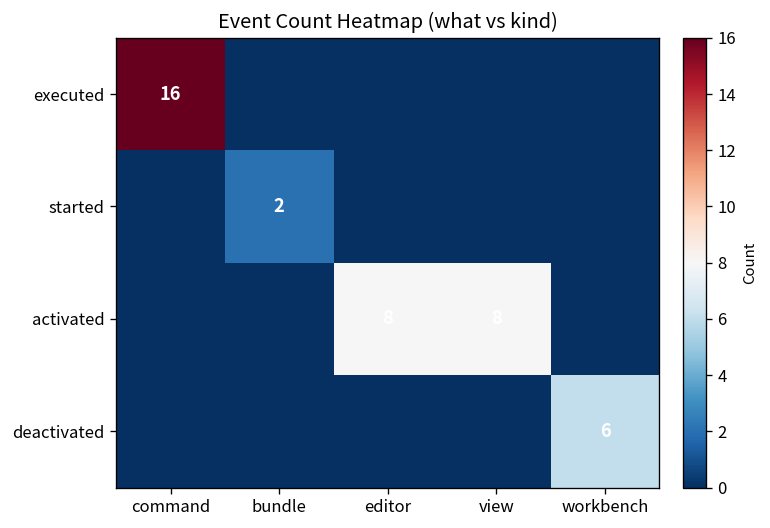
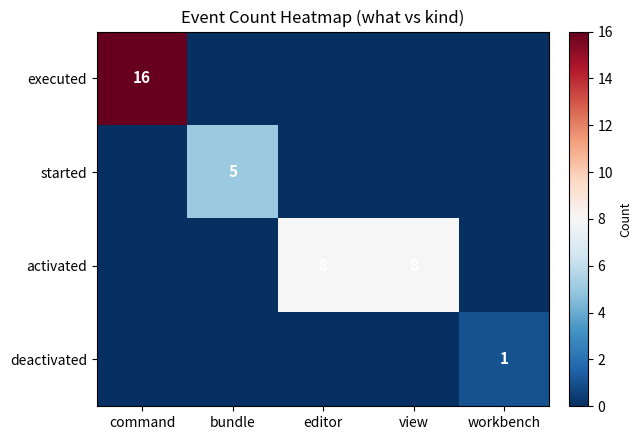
started, bundle: 2 -> 5
deactivated, workbench: 6 -> 1
